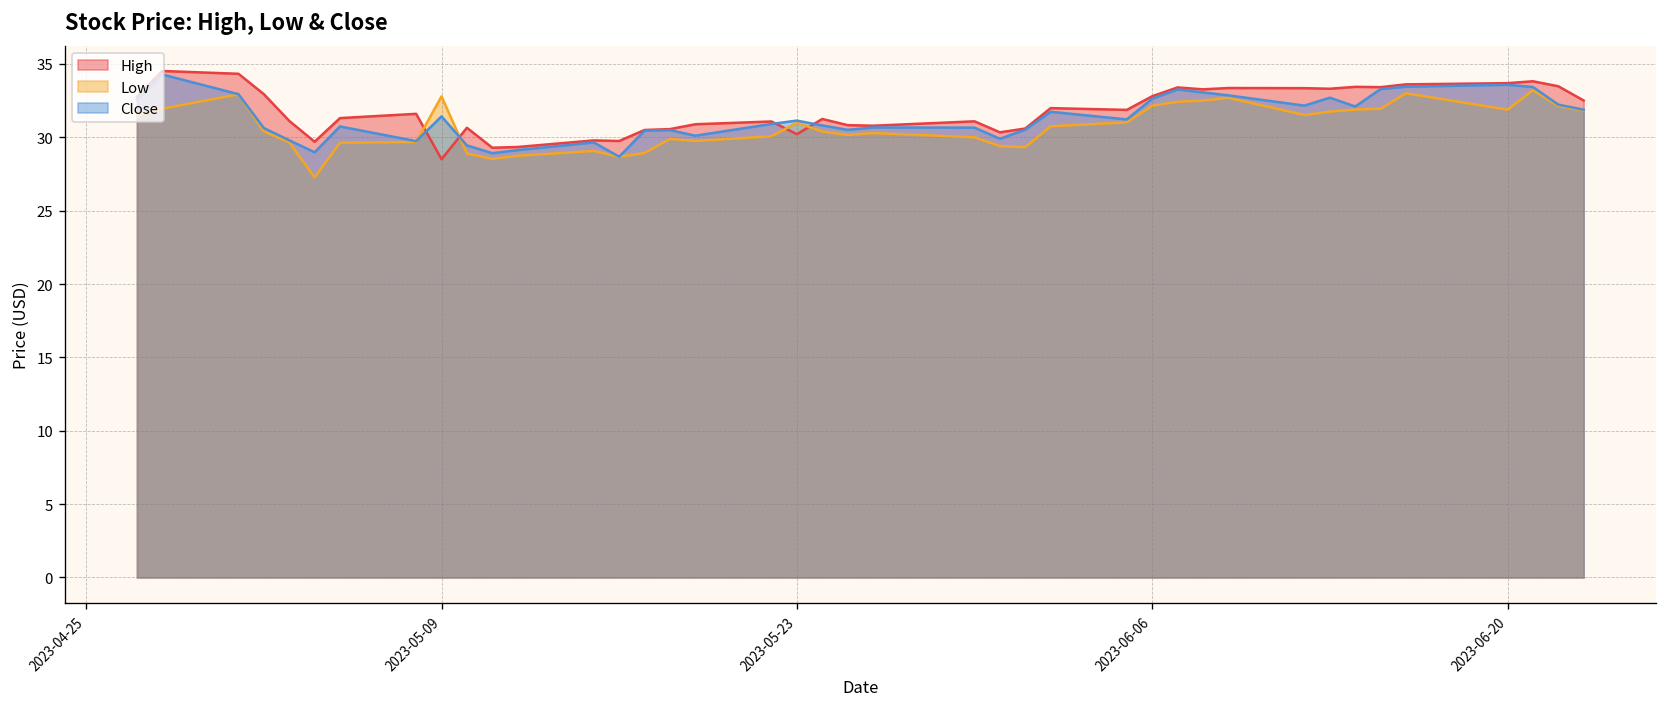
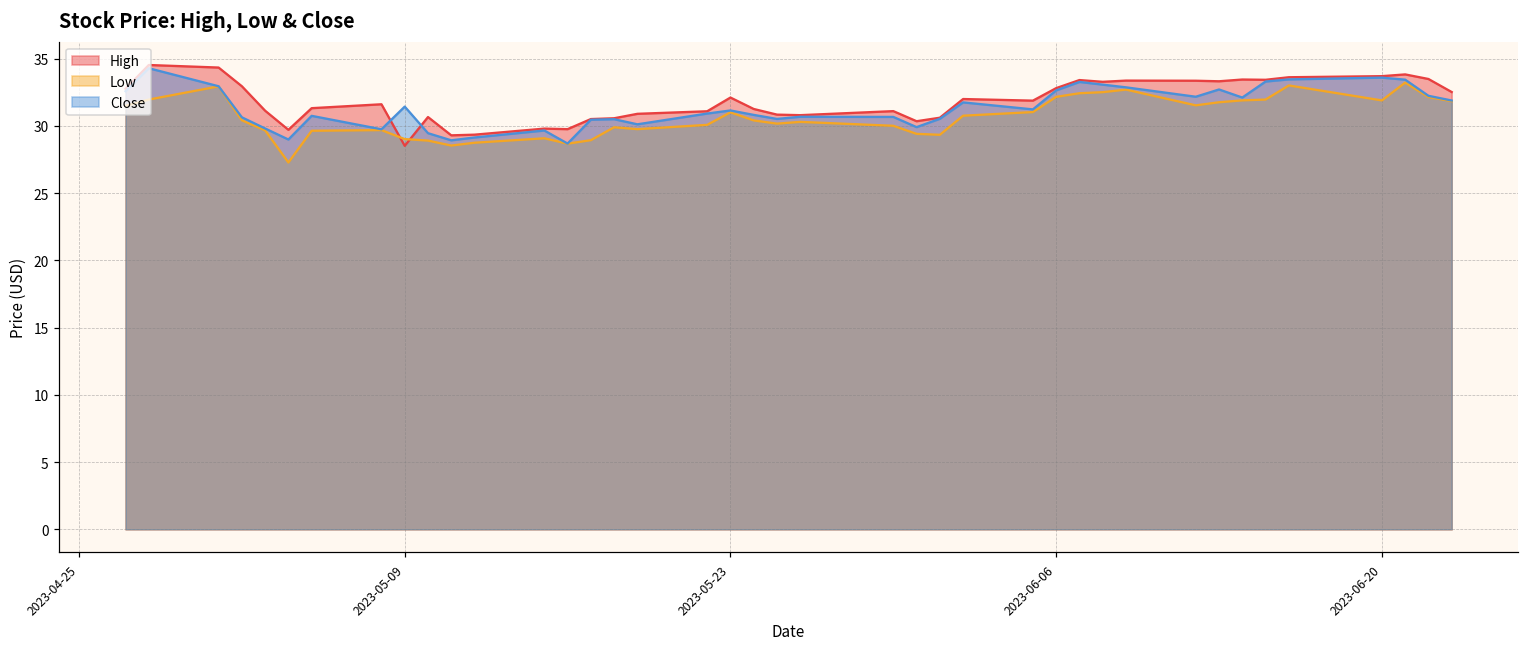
Low, 2023-05-09: 32.8 -> 29.0
High, 2023-05-23: 30.2 -> 32.1
